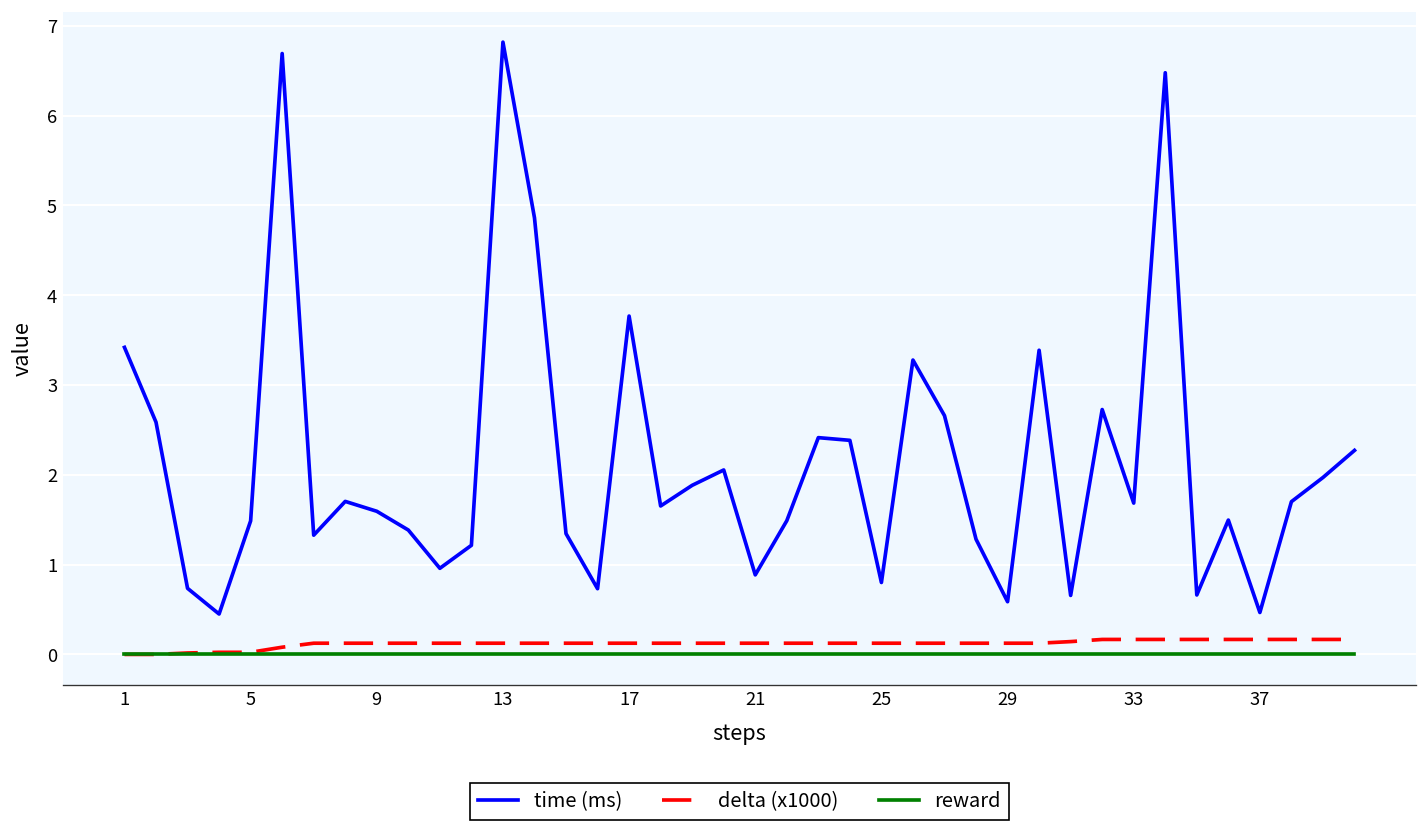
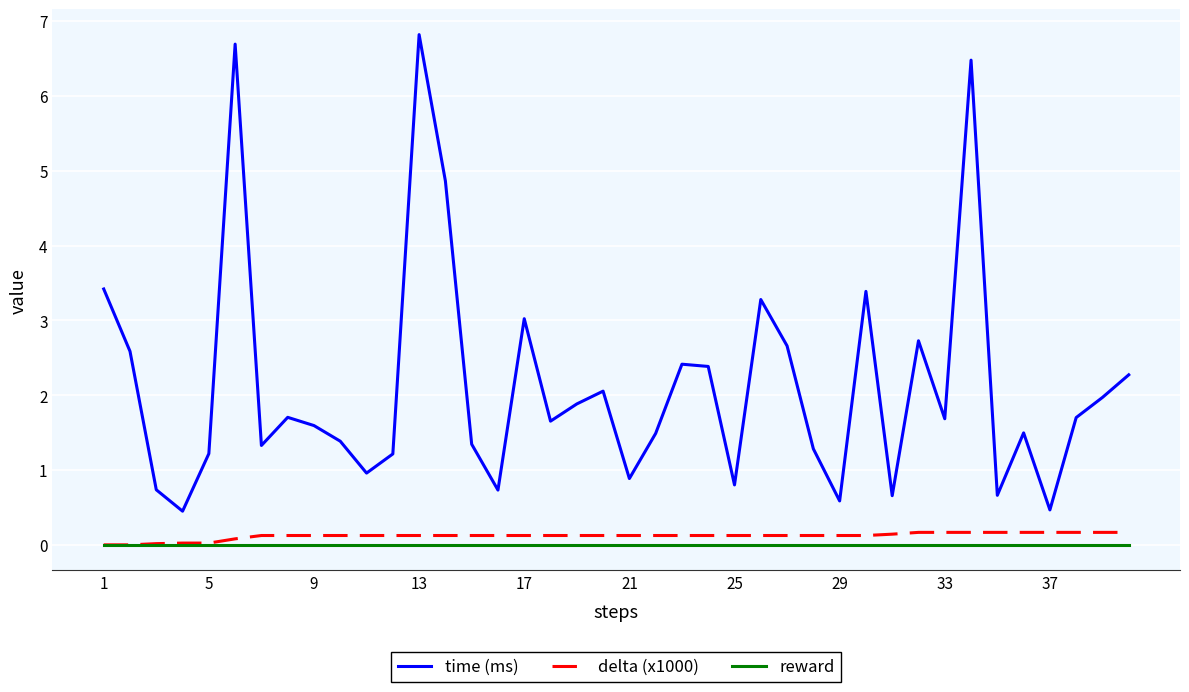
time (ms), 5: 1.5 -> 1.2
time (ms), 17: 3.8 -> 3.0
